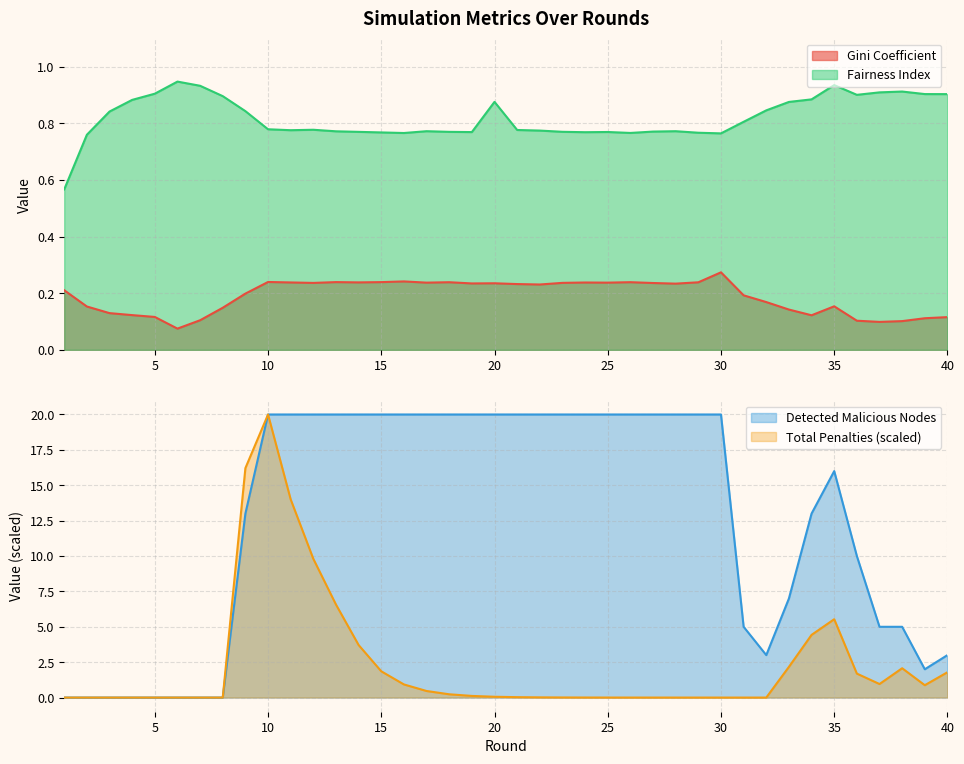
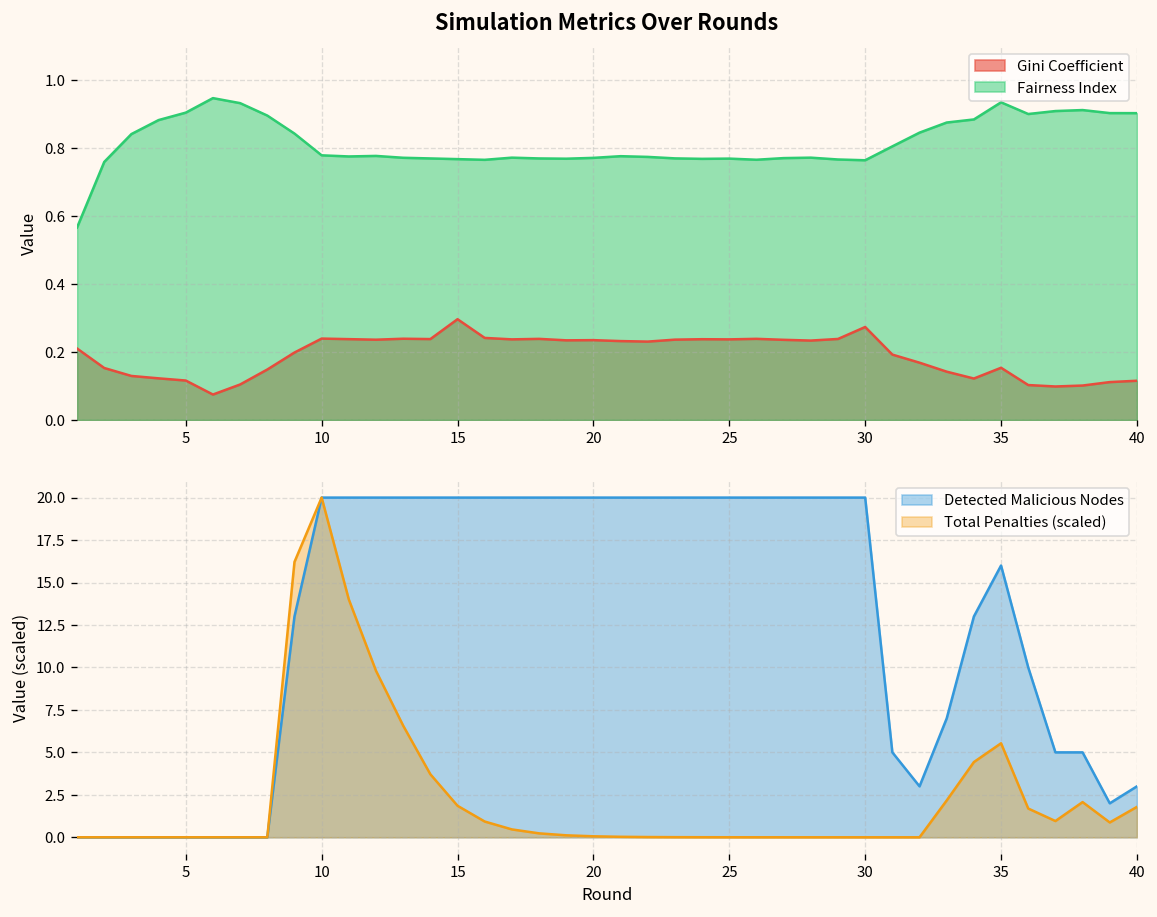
Simulation Metrics Over Rounds, Gini Coefficient, 15: 0.24 -> 0.30
Simulation Metrics Over Rounds, Fairness Index, 20: 0.88 -> 0.77
